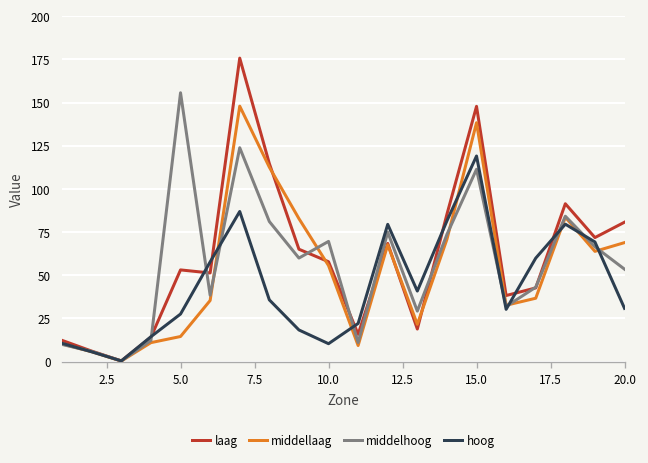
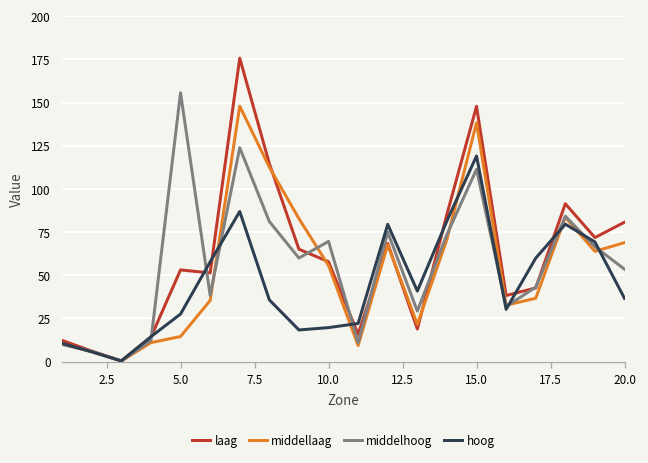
hoog, 10.0: 10 -> 20
hoog, 20.0: 31 -> 37
